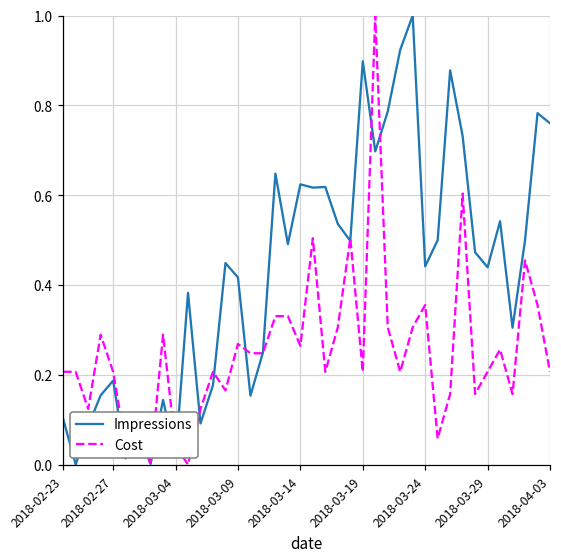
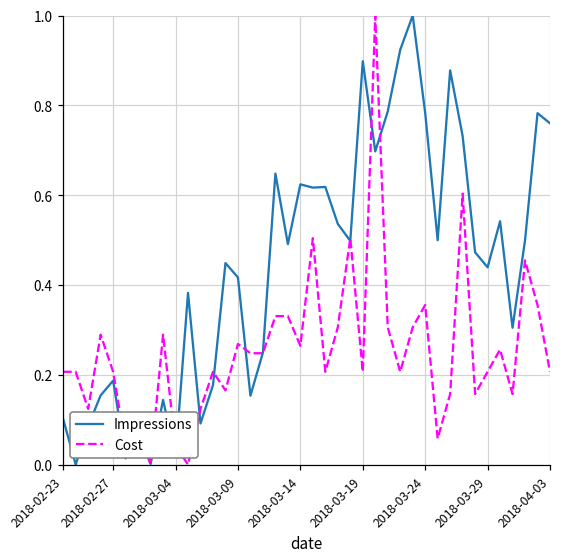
Impressions, 2018-03-24: 0.44 -> 0.78
